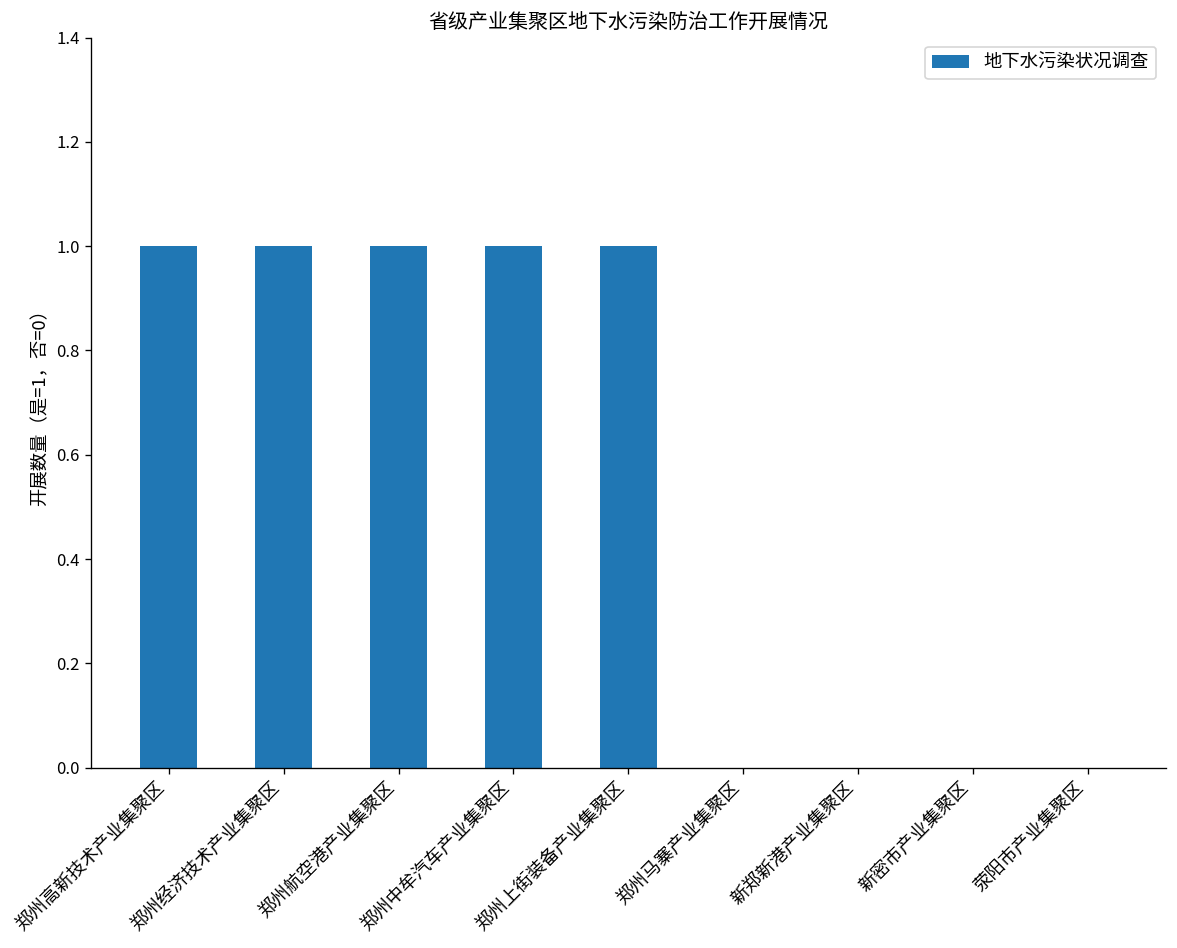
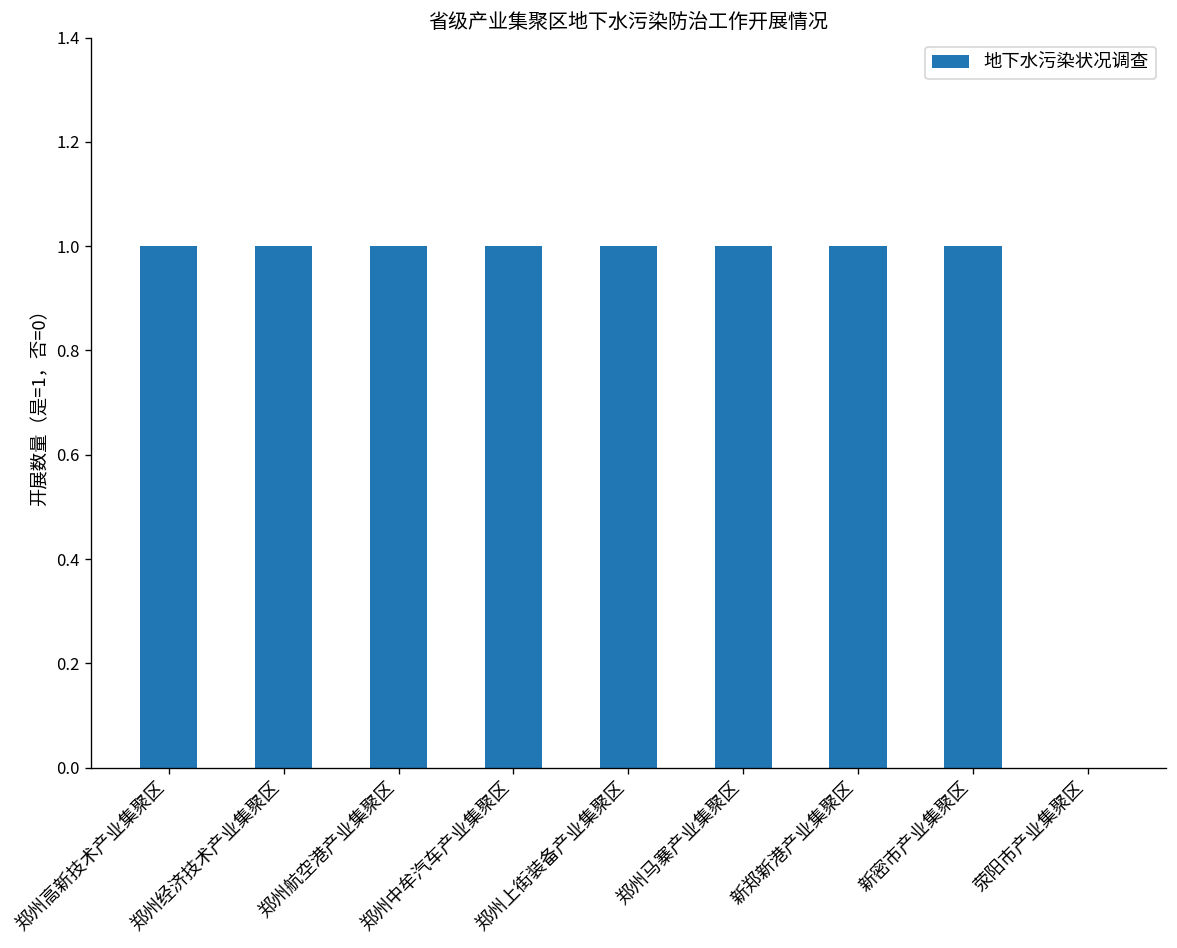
郑州马寨产业集聚区: 0 -> 1
新郑新港产业集聚区: 0 -> 1
新密市产业集聚区: 0 -> 1
